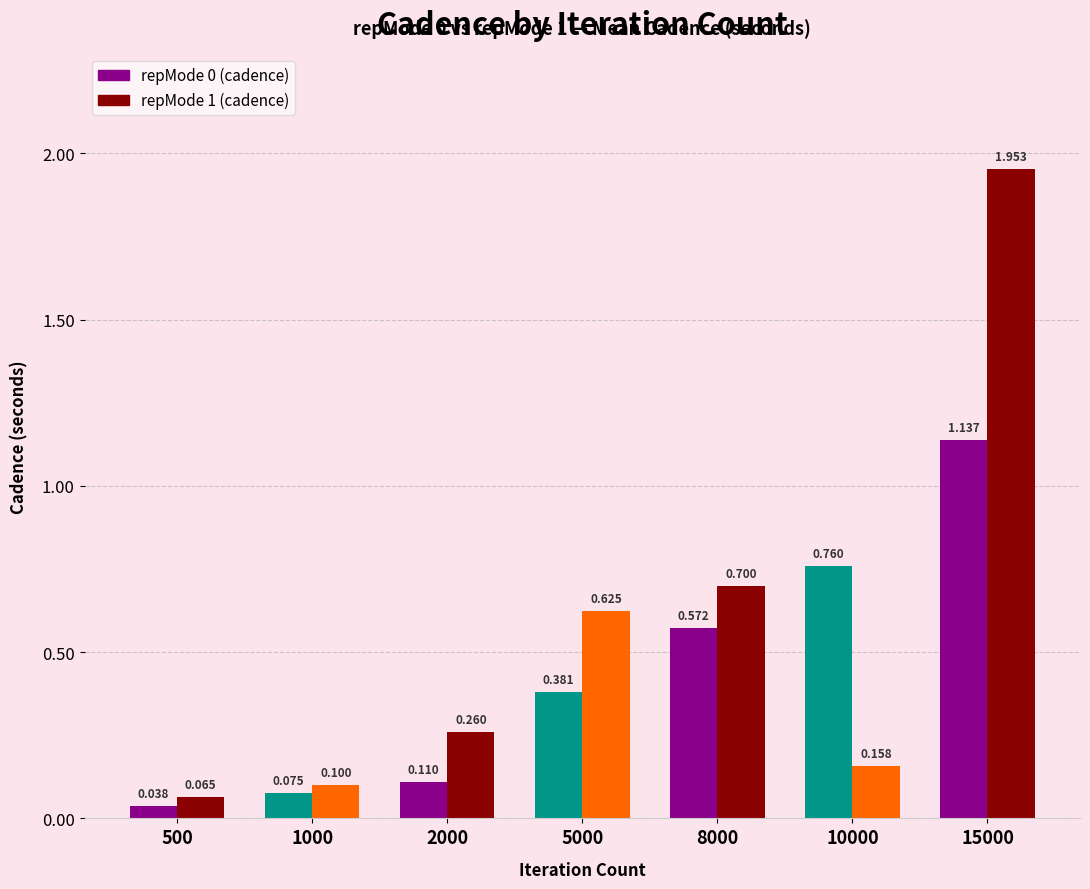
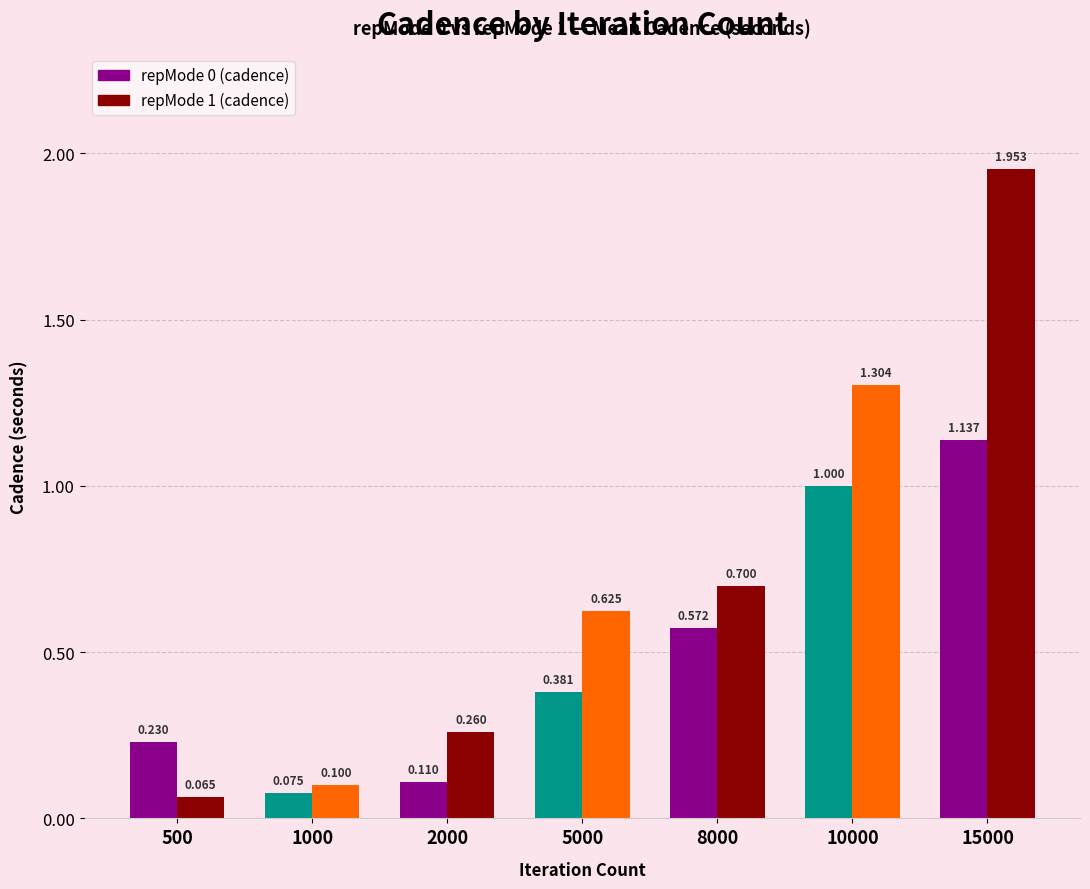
repMode 0 (cadence), 500: 0.038 -> 0.230
repMode 0 (cadence), 10000: 0.760 -> 1.000
repMode 1 (cadence), 10000: 0.158 -> 1.304
